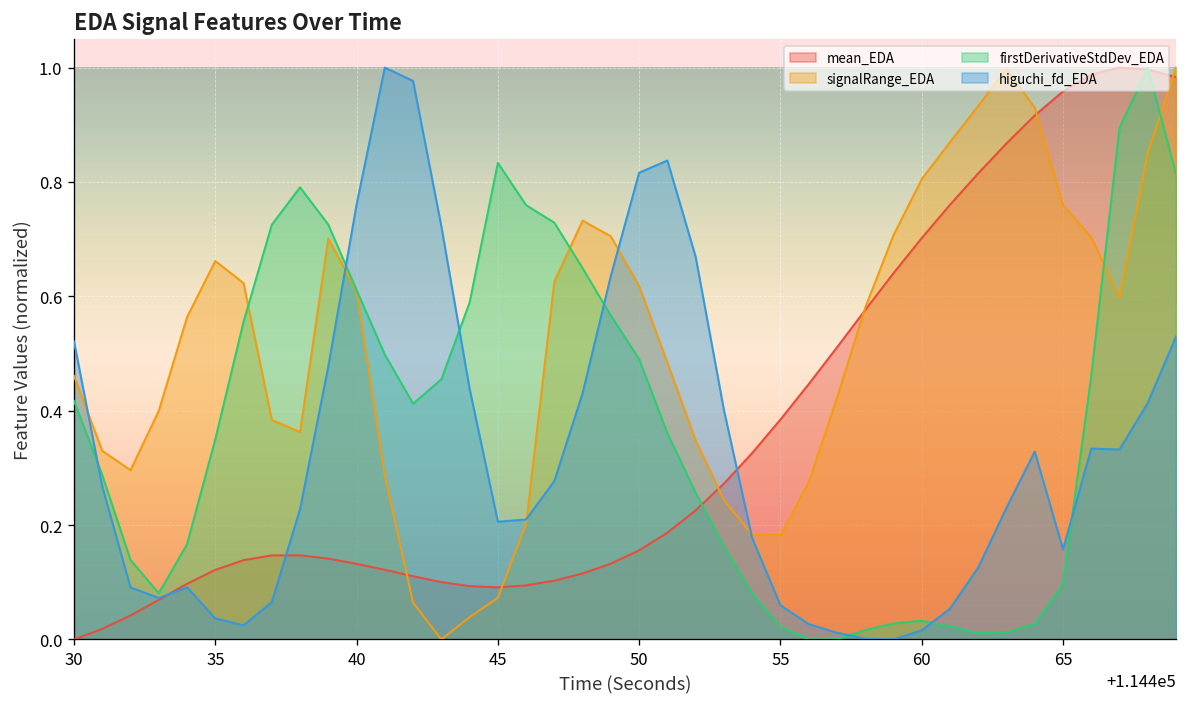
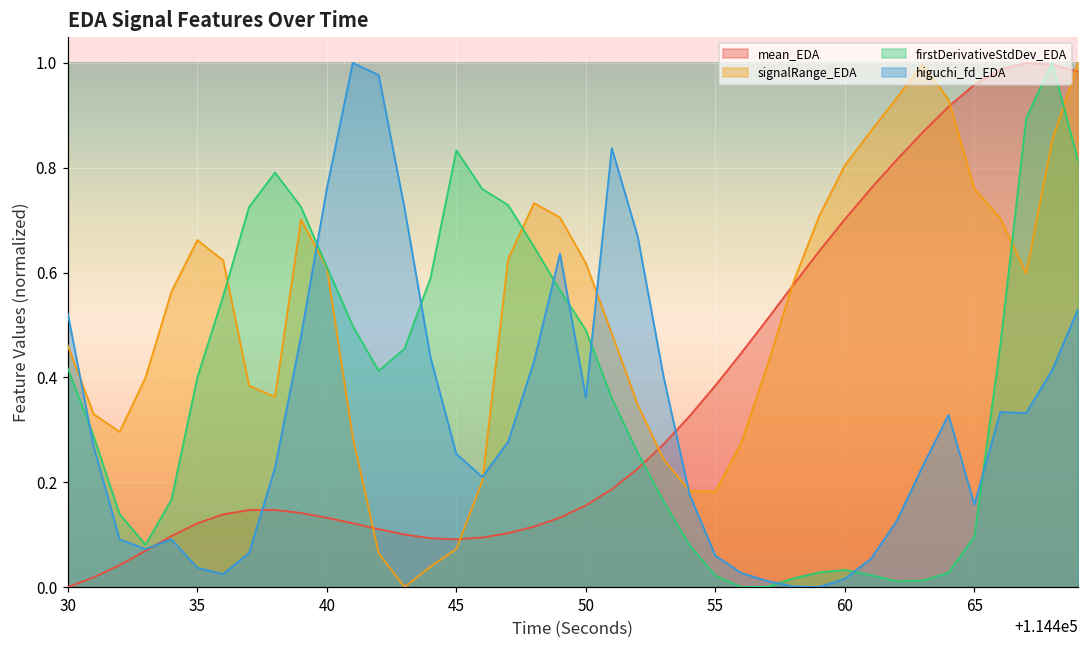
firstDerivativeStdDev_EDA, 35: 0.35 -> 0.40
higuchi_fd_EDA, 45: 0.21 -> 0.25
higuchi_fd_EDA, 50: 0.82 -> 0.36
